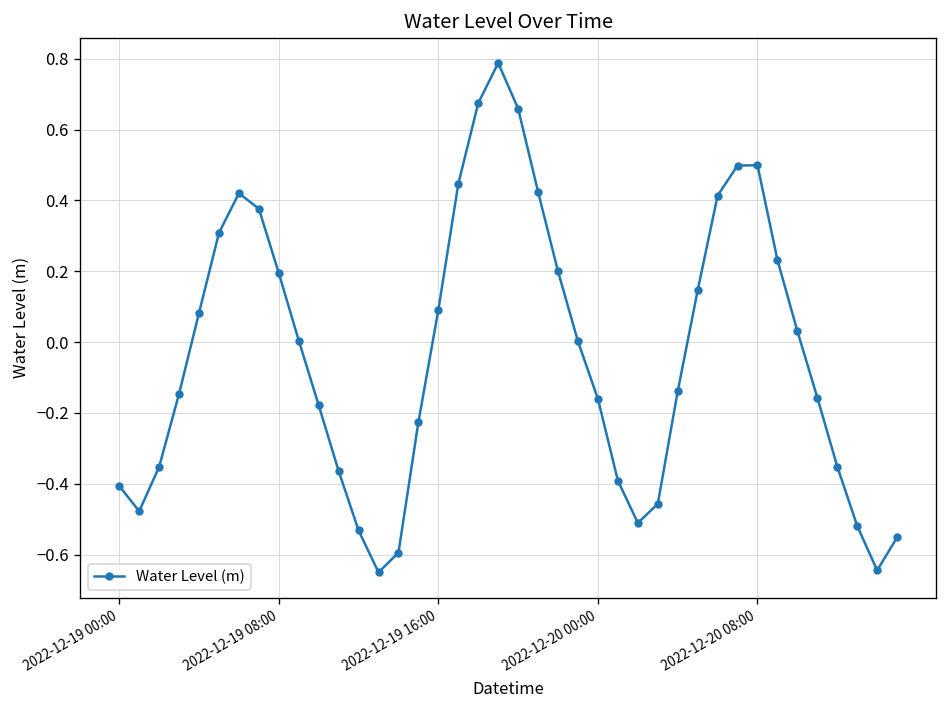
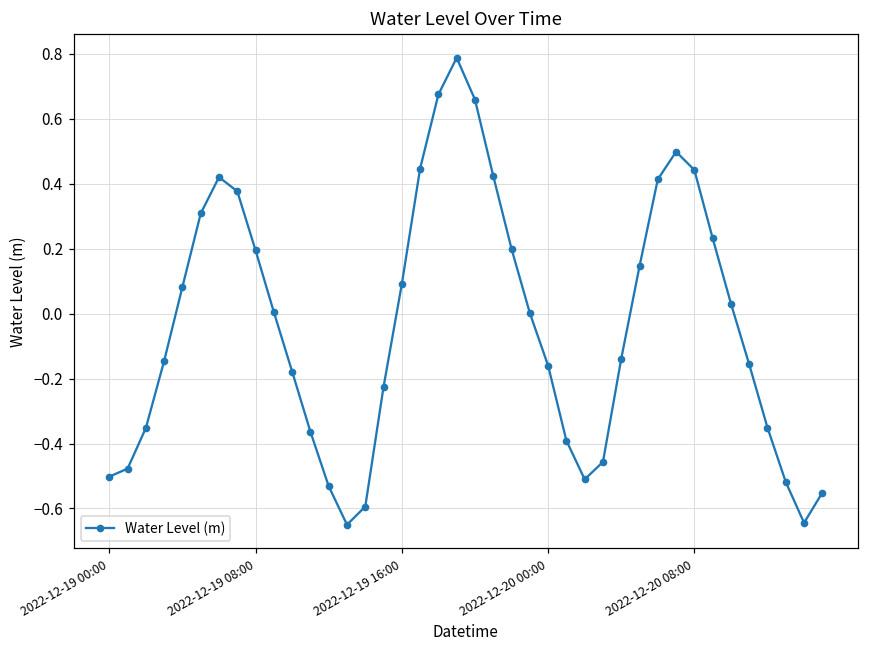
2022-12-19 00:00: -0.41 -> -0.50
2022-12-20 08:00: 0.50 -> 0.44
